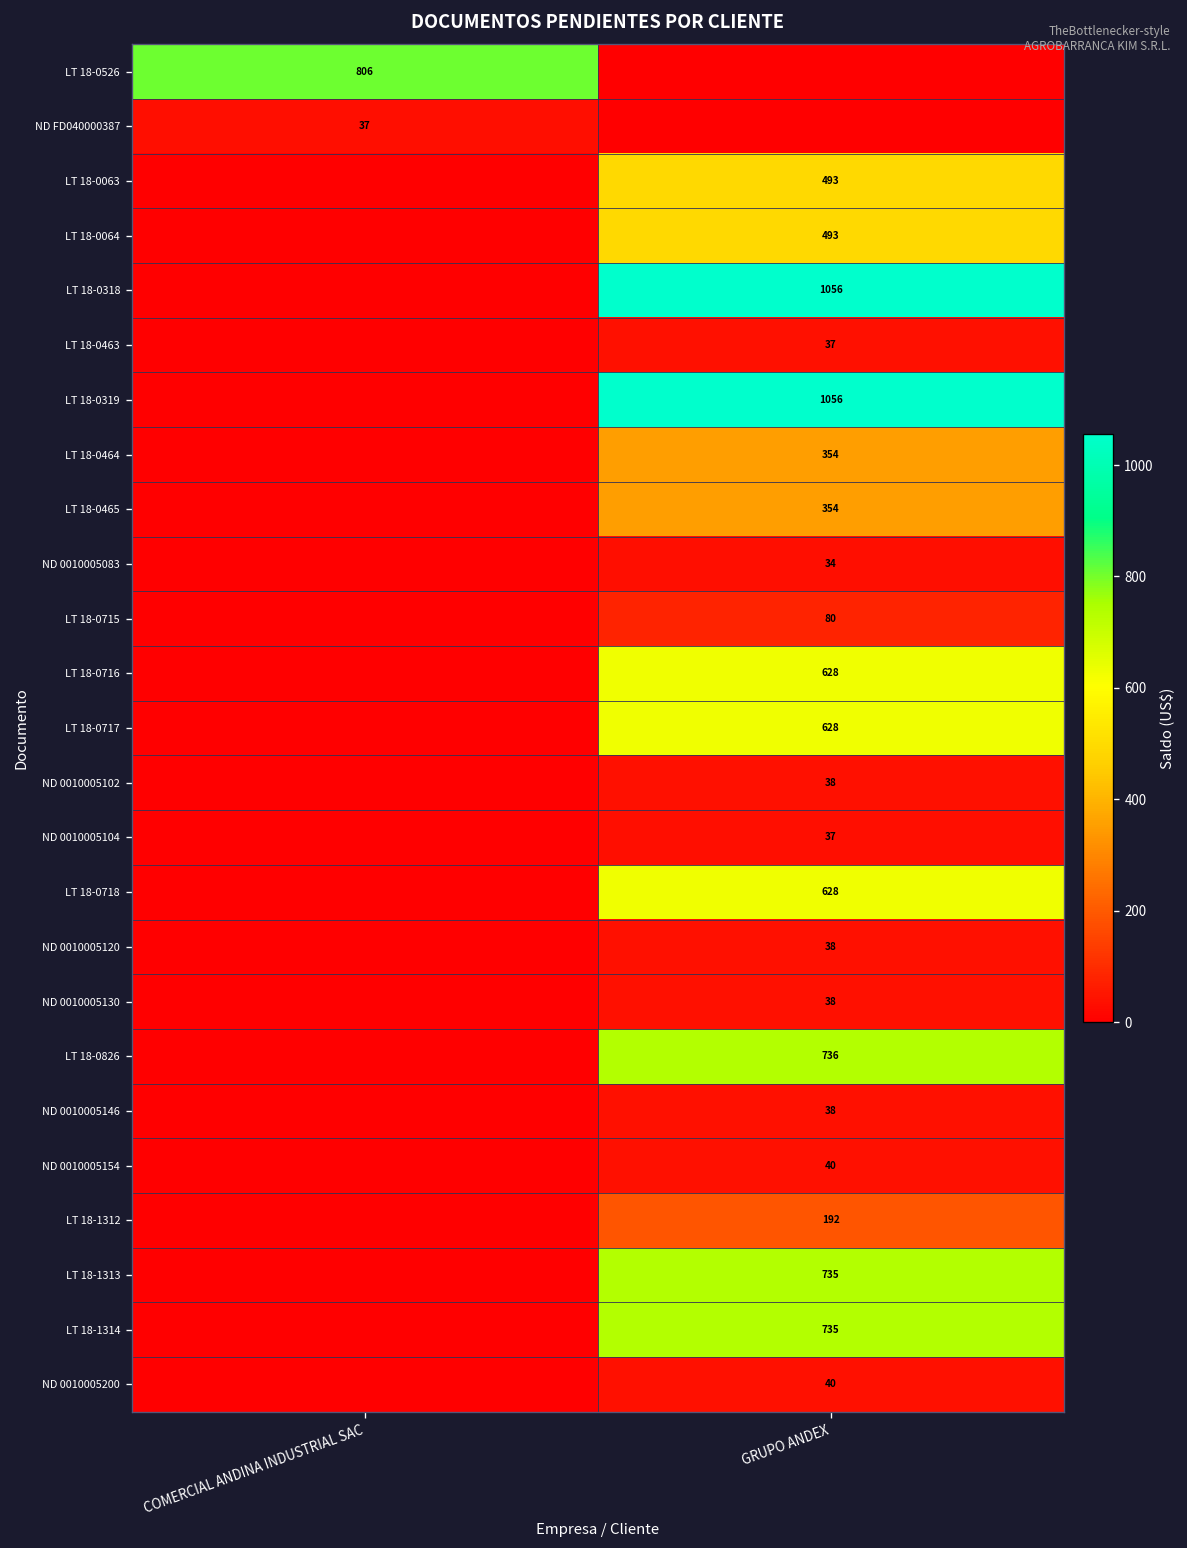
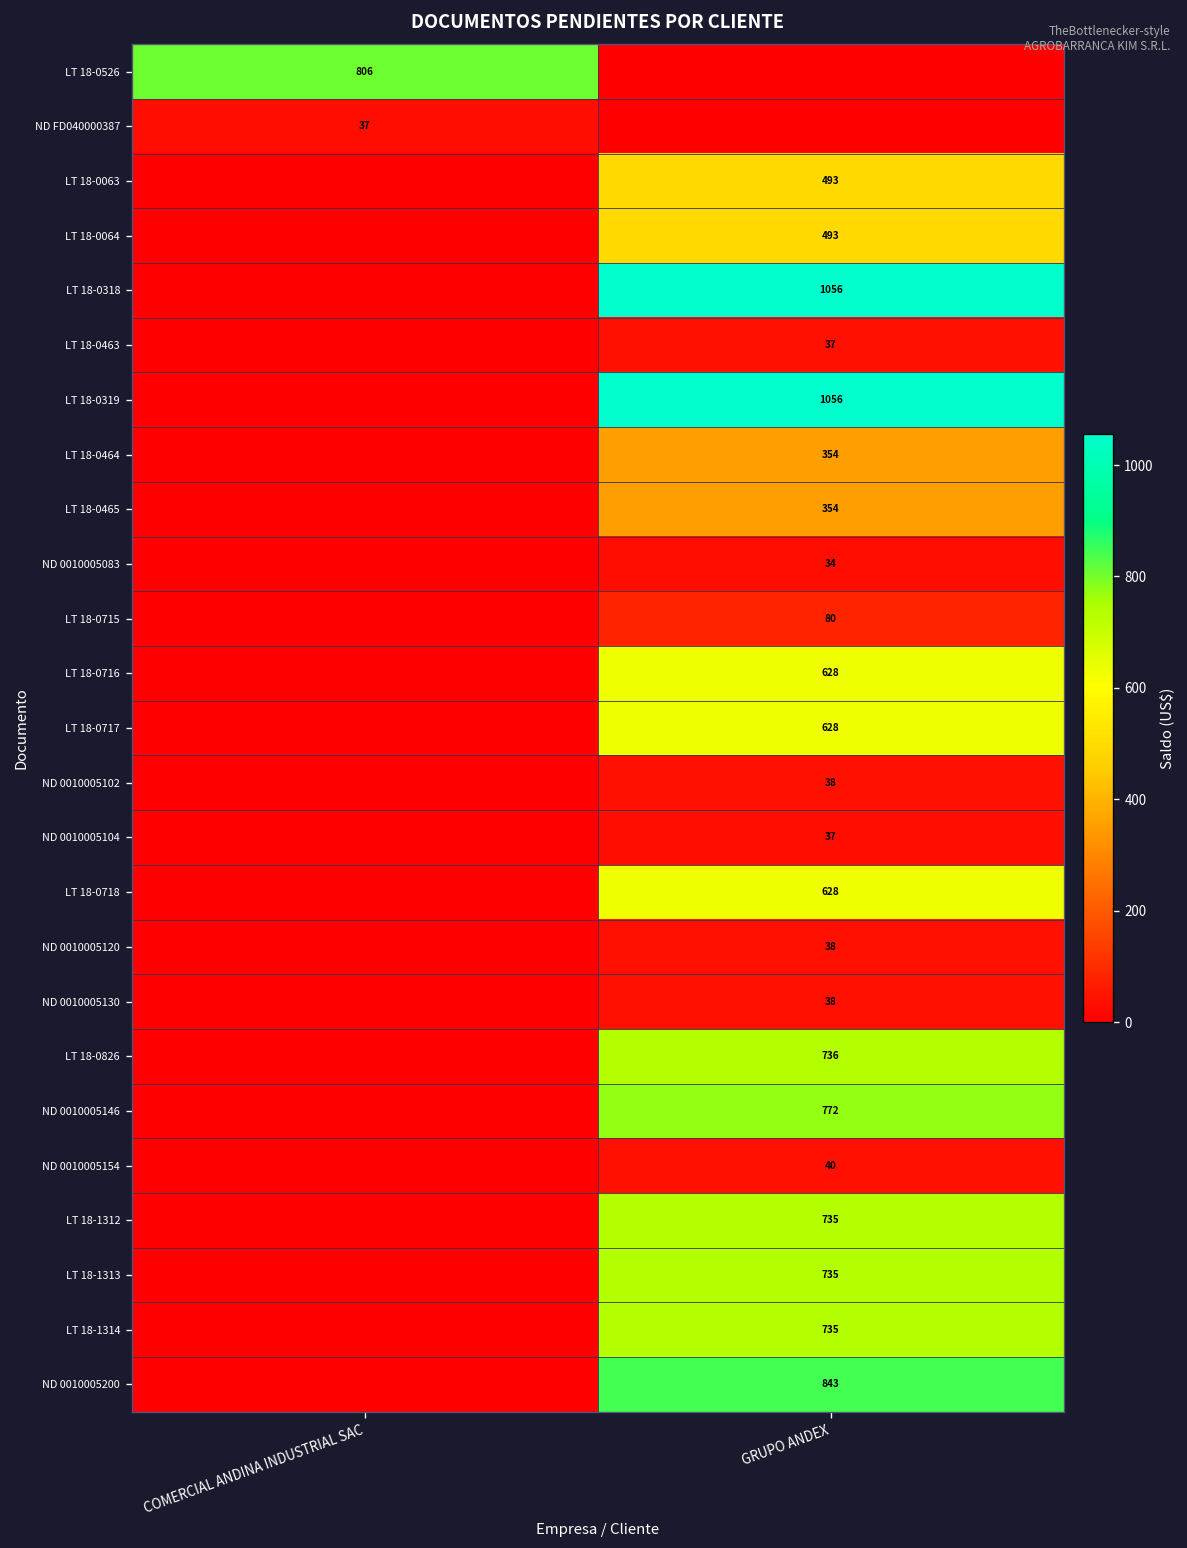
ND 0010005146, GRUPO ANDEX: 38 -> 772
LT 18-1312, GRUPO ANDEX: 192 -> 735
ND 0010005200, GRUPO ANDEX: 40 -> 843
